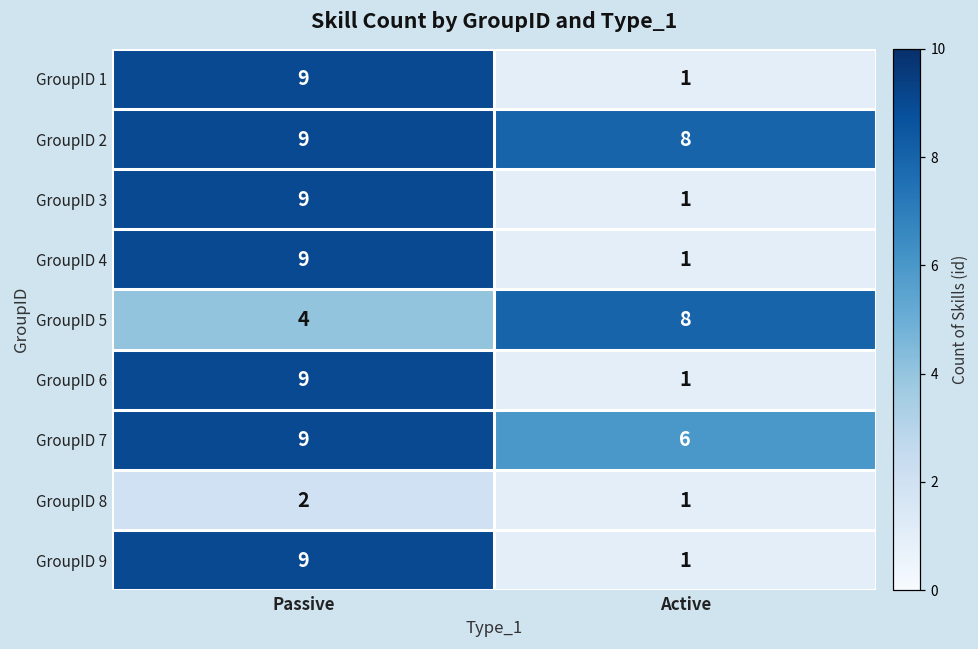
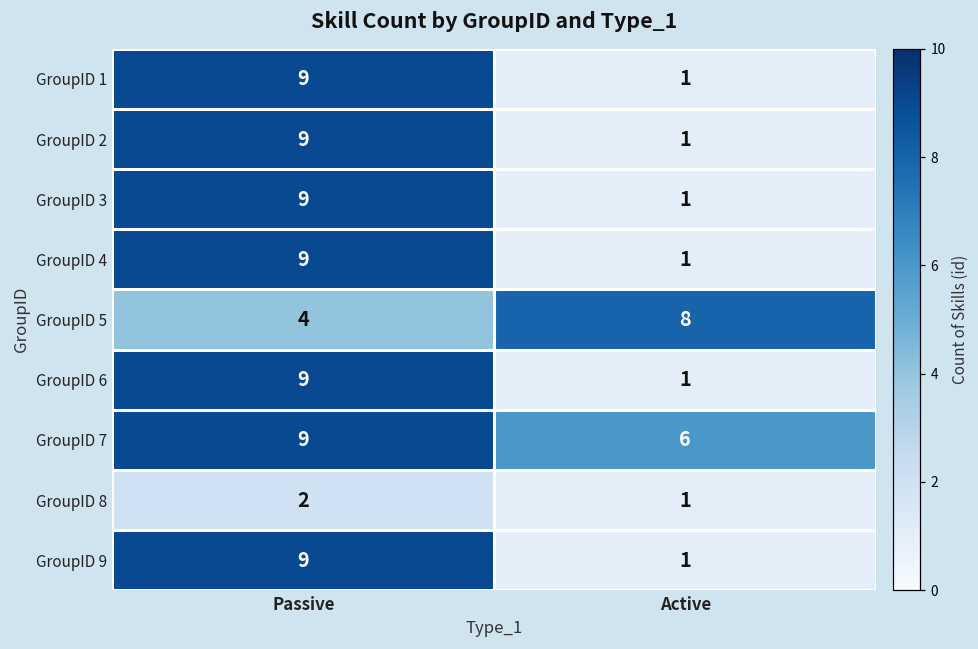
GroupID 2, Active: 8 -> 1
